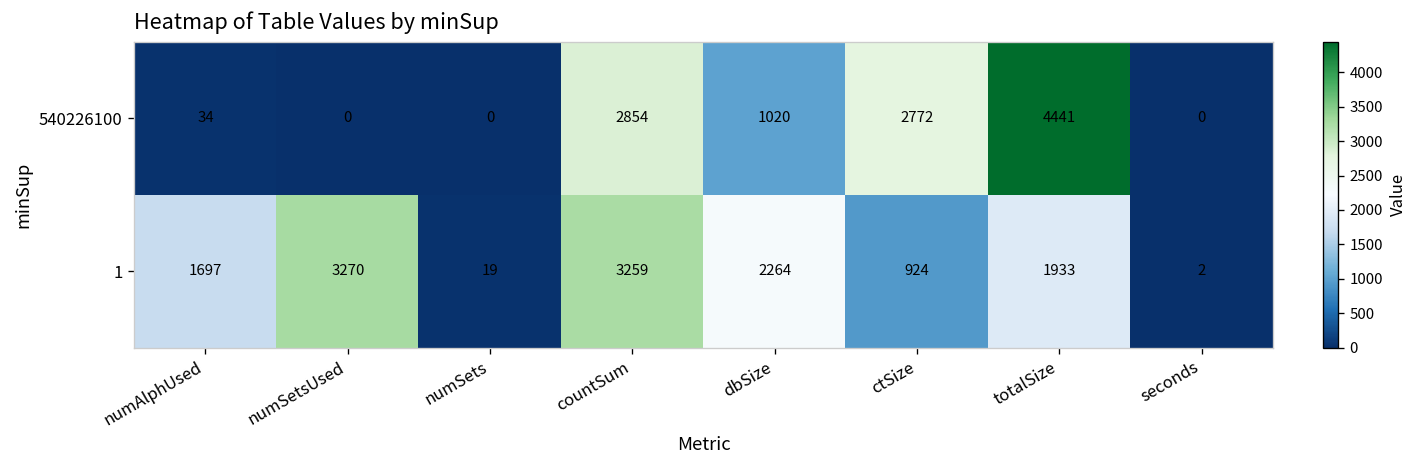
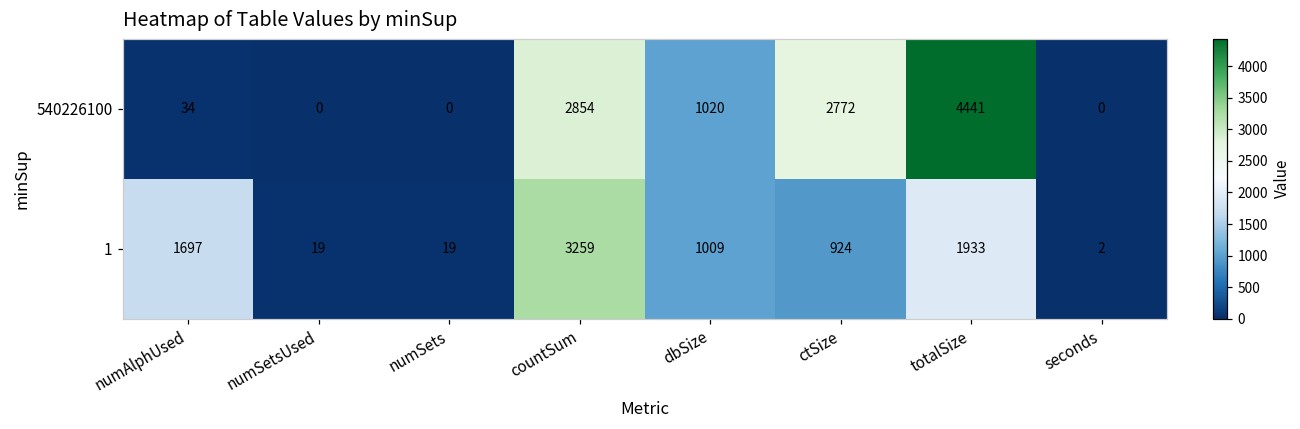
1, numSetsUsed: 3270 -> 19
1, dbSize: 2264 -> 1009
